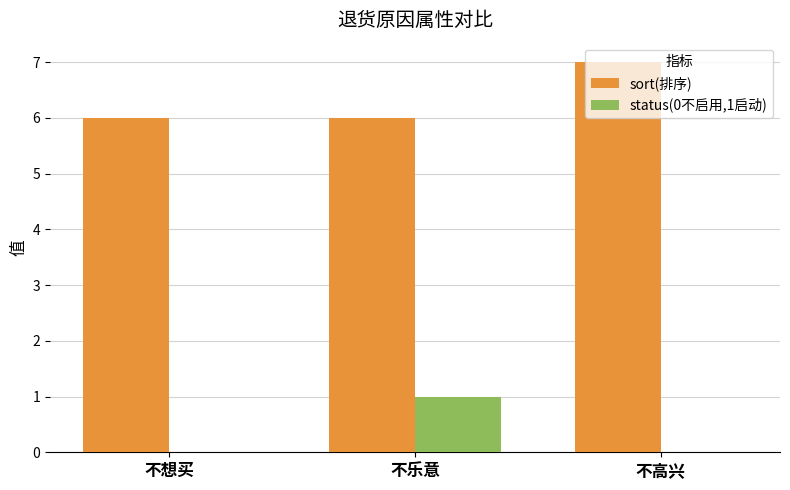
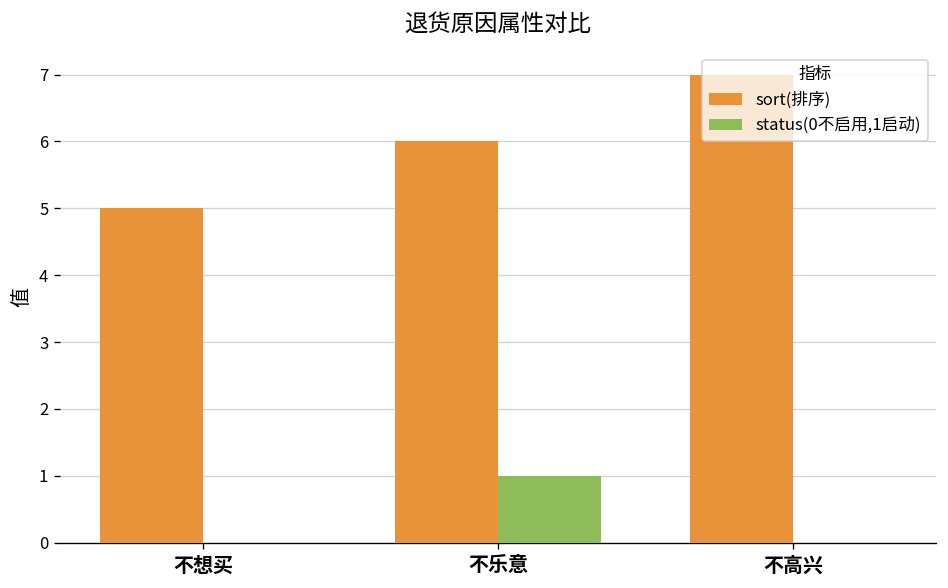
sort(排序), 不想买: 6 -> 5
